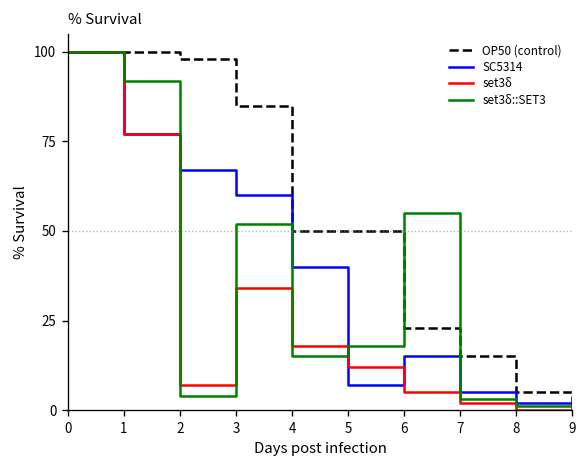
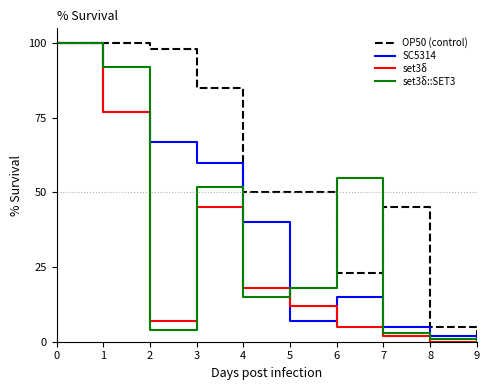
set3δ, 3: 34 -> 45
OP50 (control), 7: 15 -> 45
